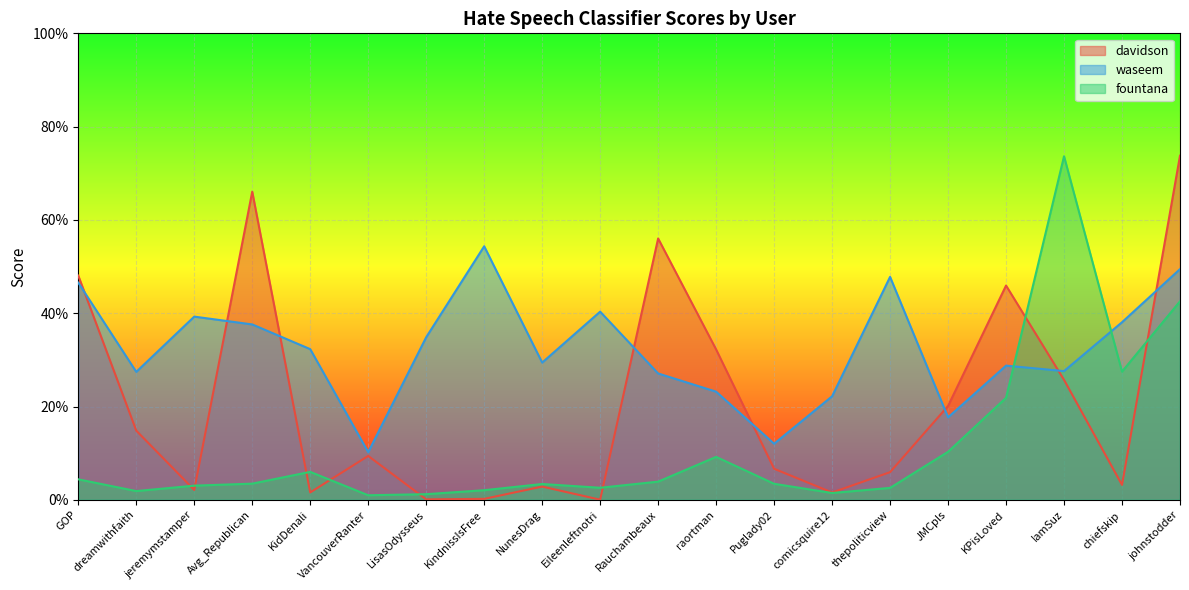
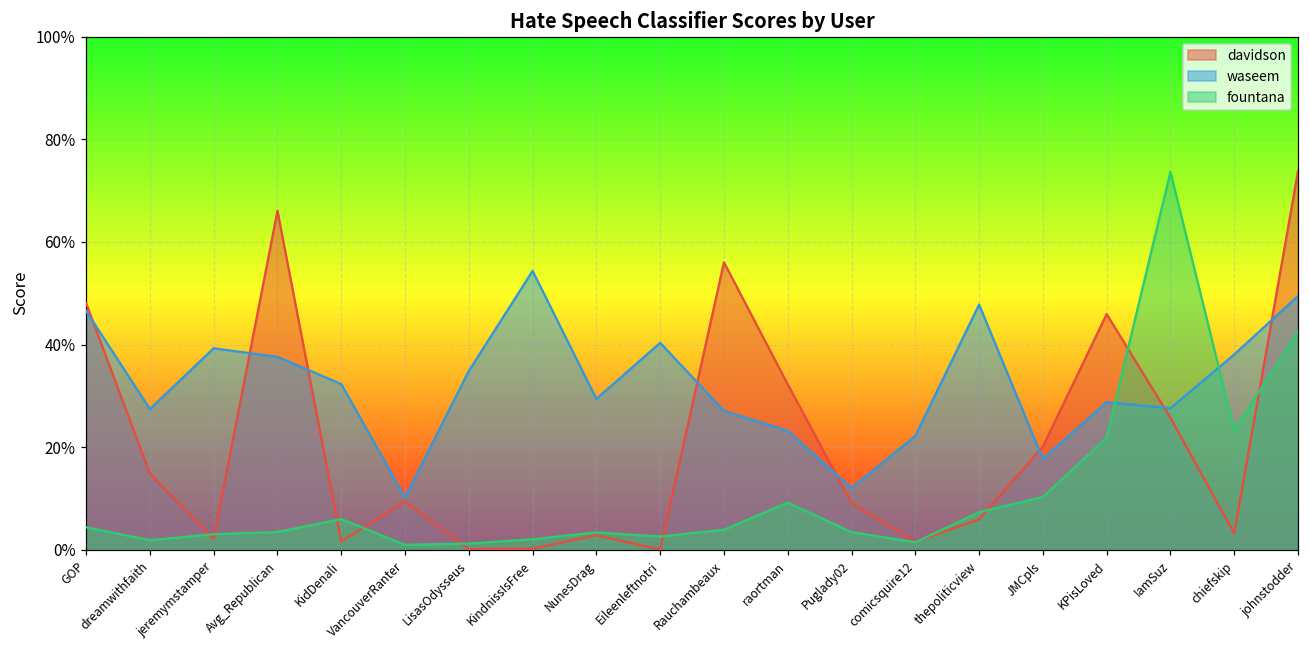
davidson, Puglady02: 7% -> 9%
fountana, thepoliticview: 3% -> 7%
fountana, chiefskip: 27% -> 23%
